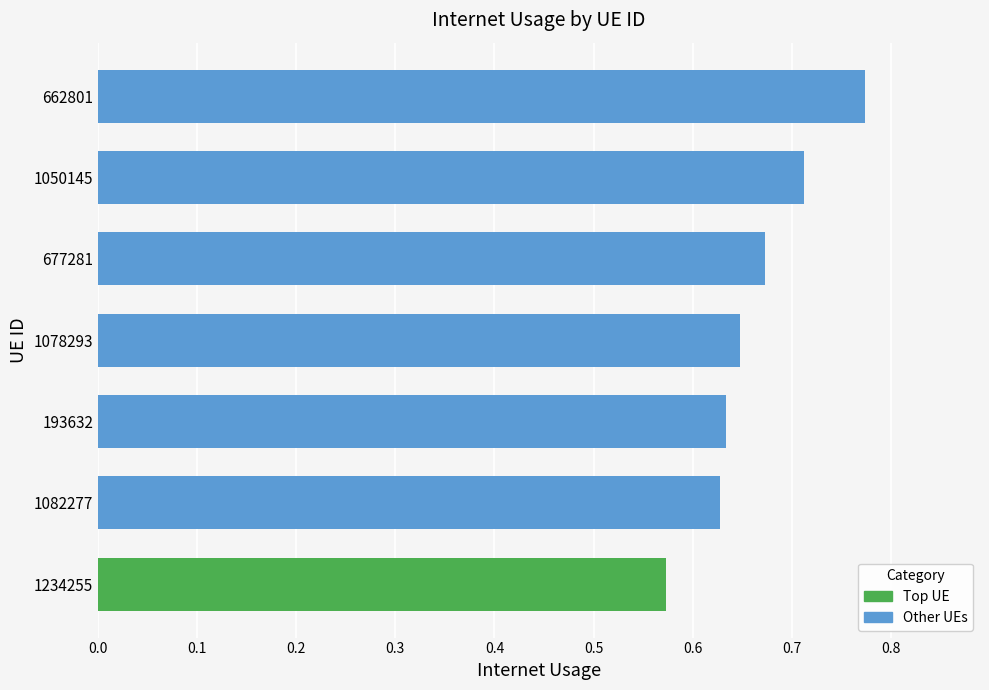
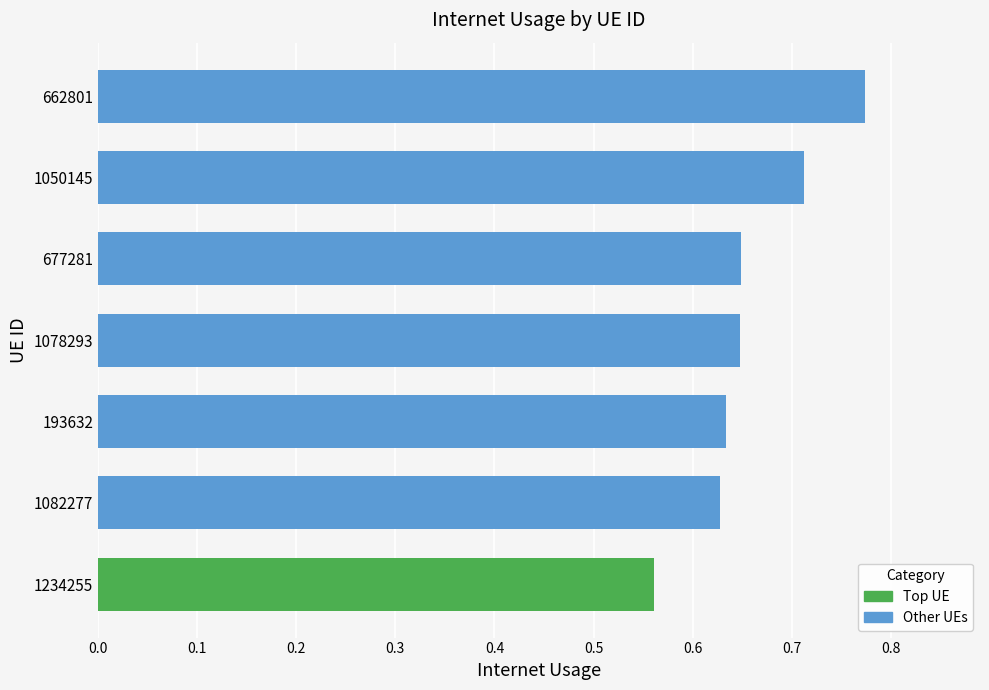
677281: 0.67 -> 0.65
1234255: 0.57 -> 0.56
